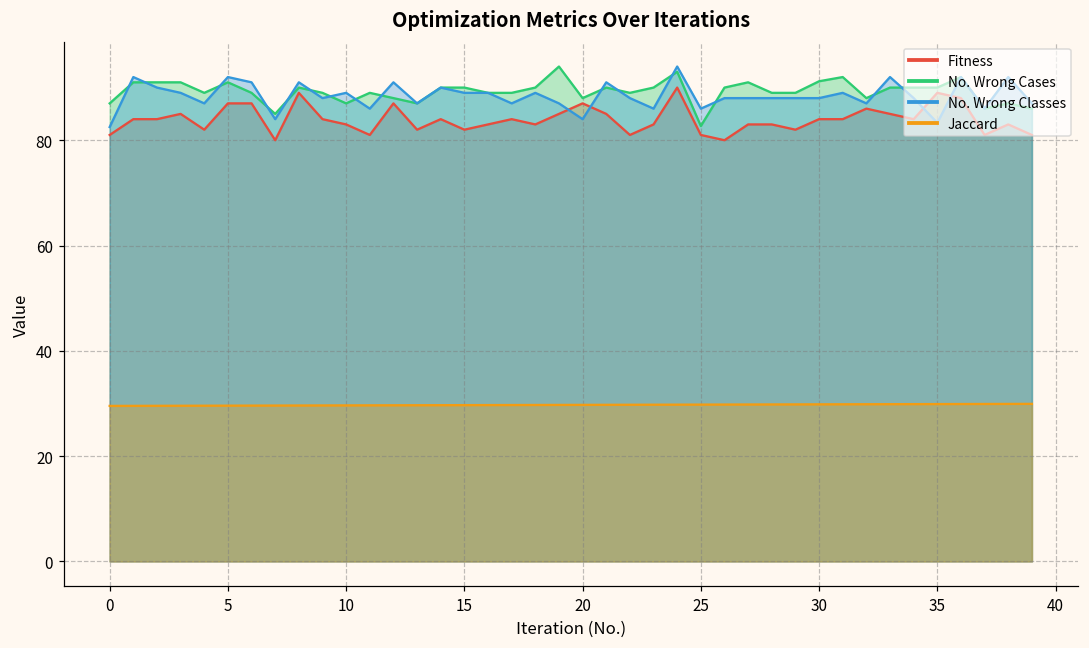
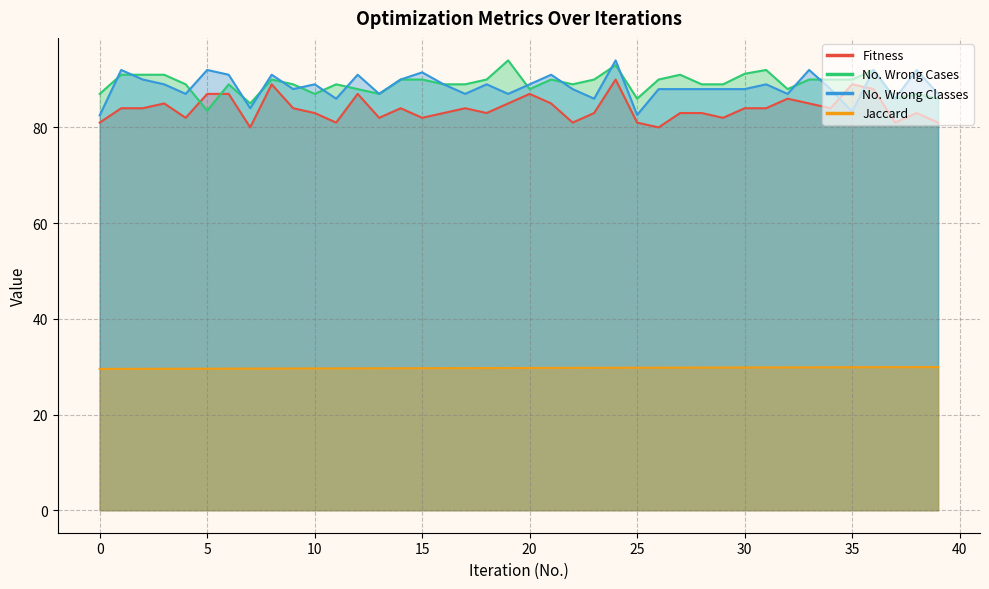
No. Wrong Cases, 5: 91 -> 84
No. Wrong Classes, 15: 89 -> 92
No. Wrong Classes, 20: 84 -> 89
No. Wrong Cases, 25: 83 -> 86
No. Wrong Classes, 25: 86 -> 83
